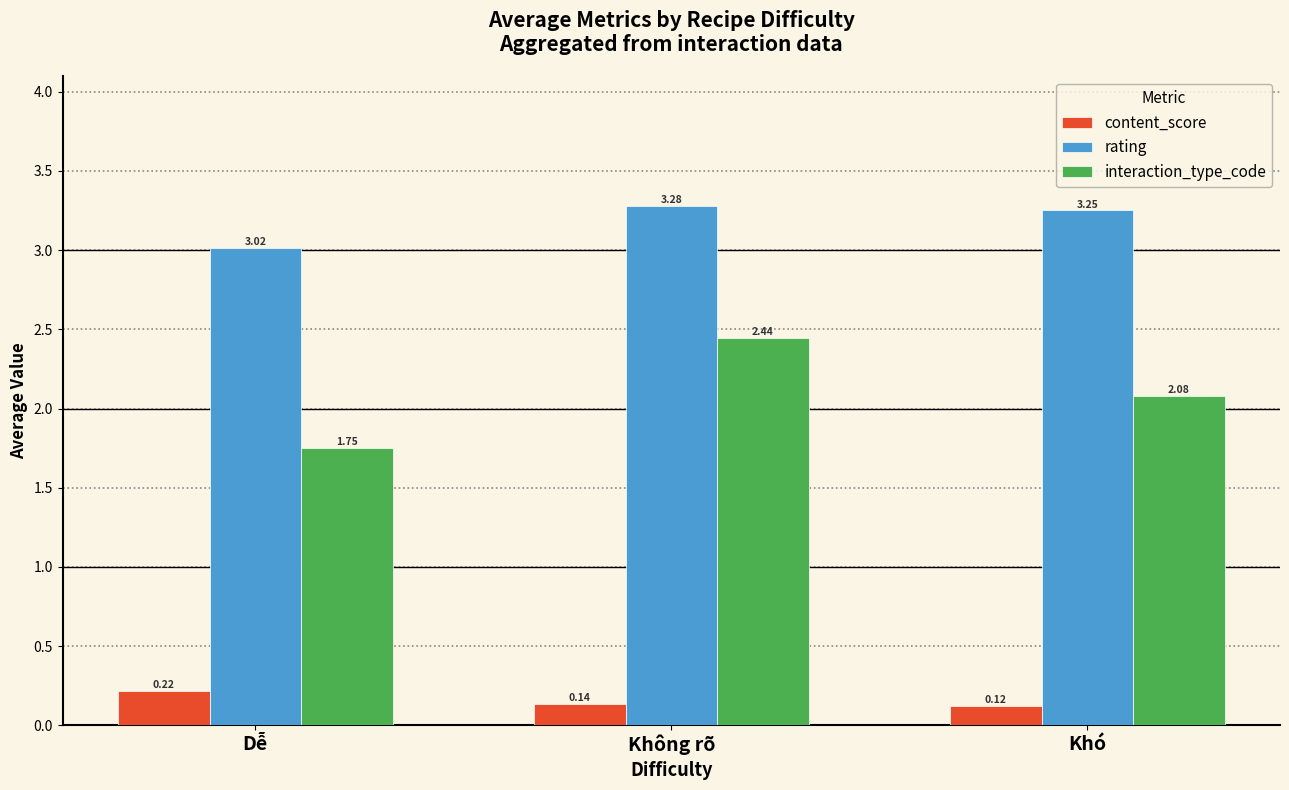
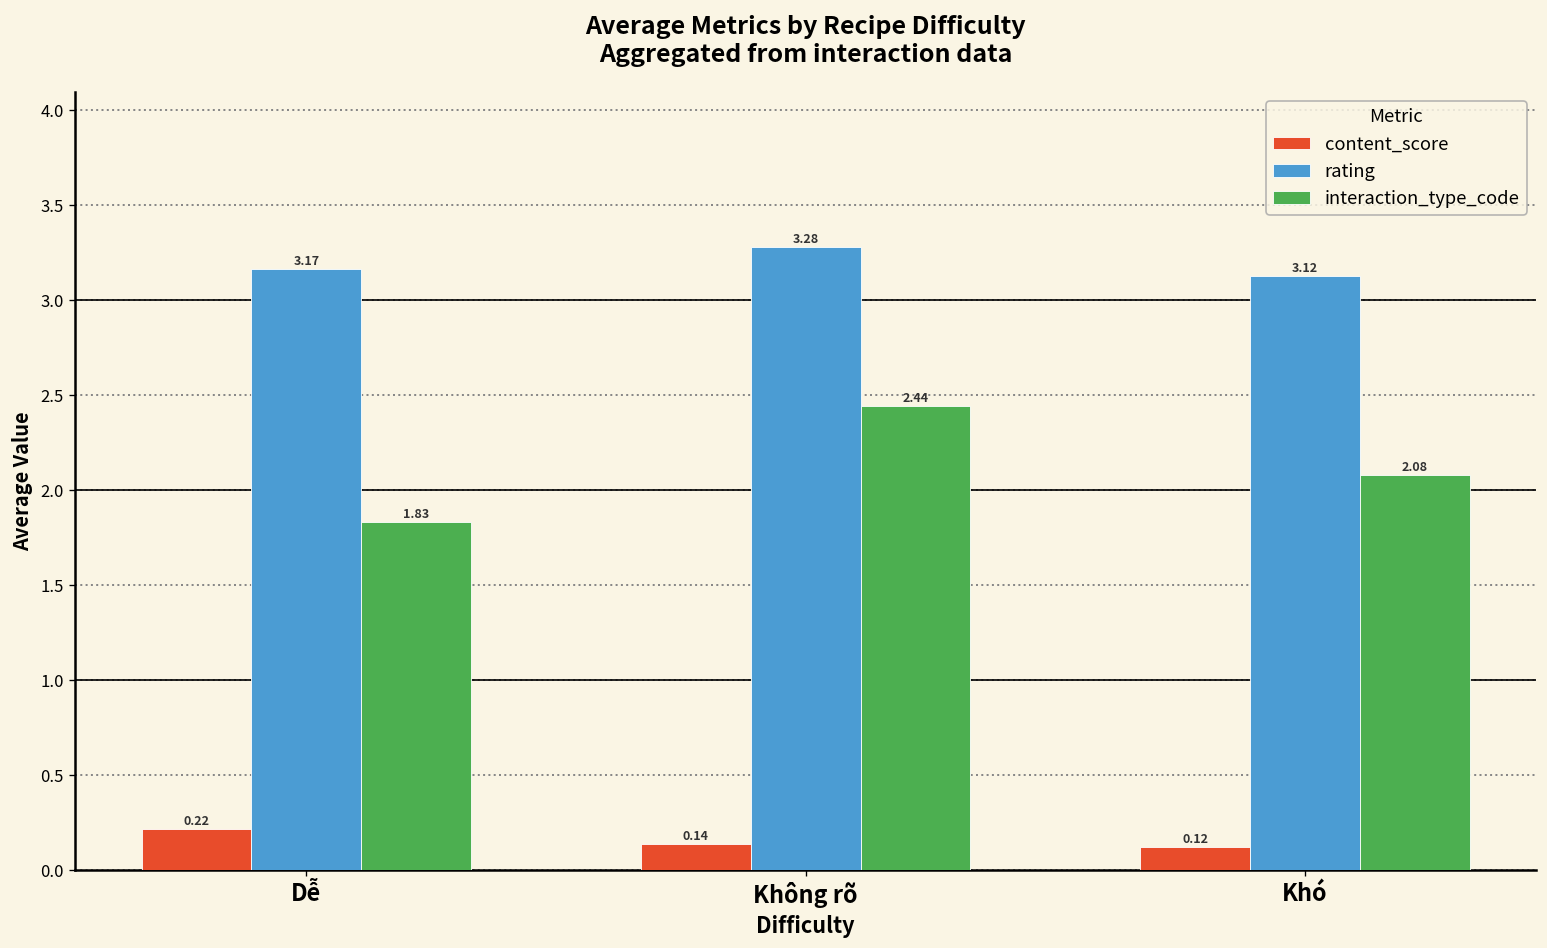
rating, Dễ: 3.02 -> 3.17
interaction_type_code, Dễ: 1.75 -> 1.83
rating, Khó: 3.25 -> 3.12
